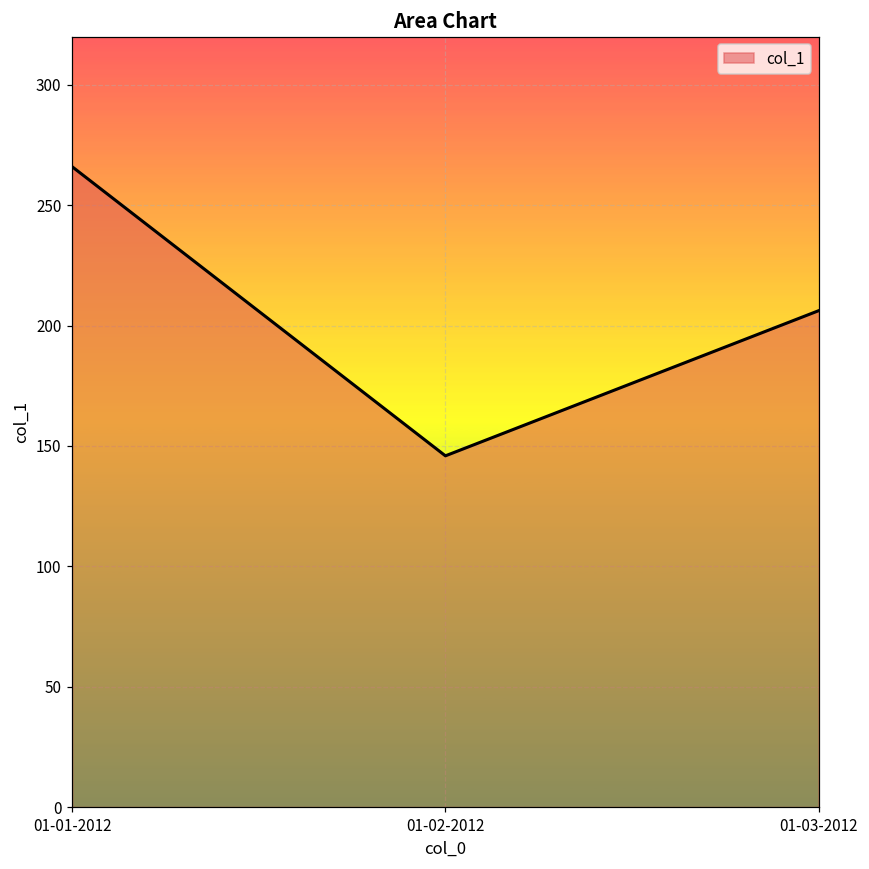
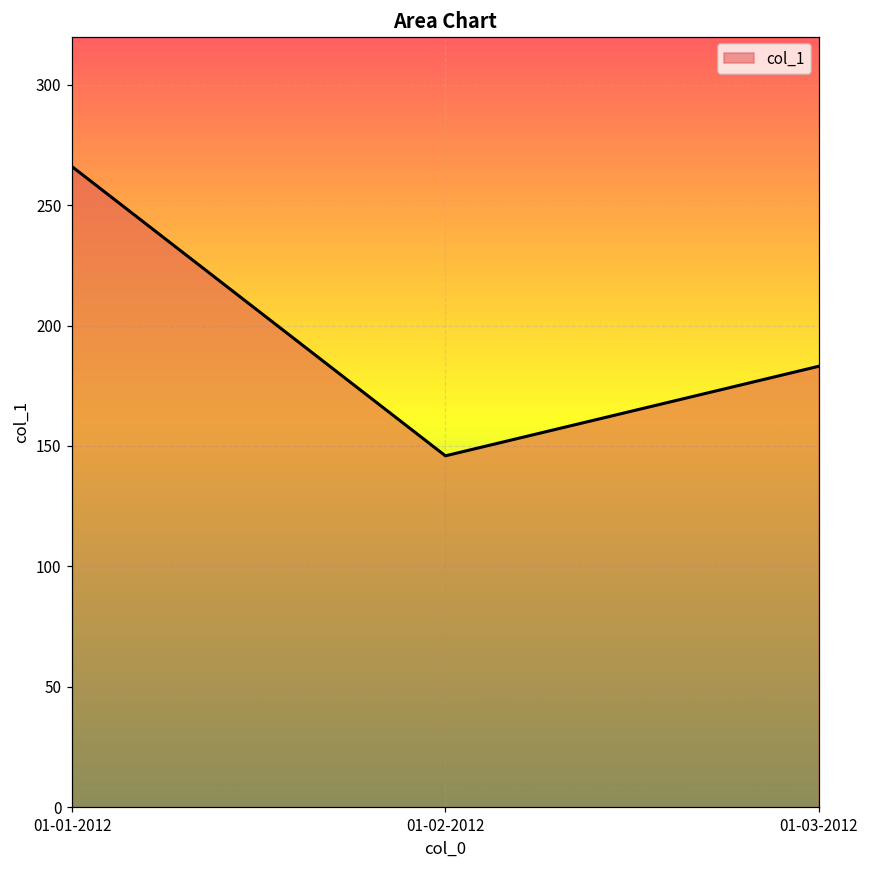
01-03-2012: 206 -> 183
